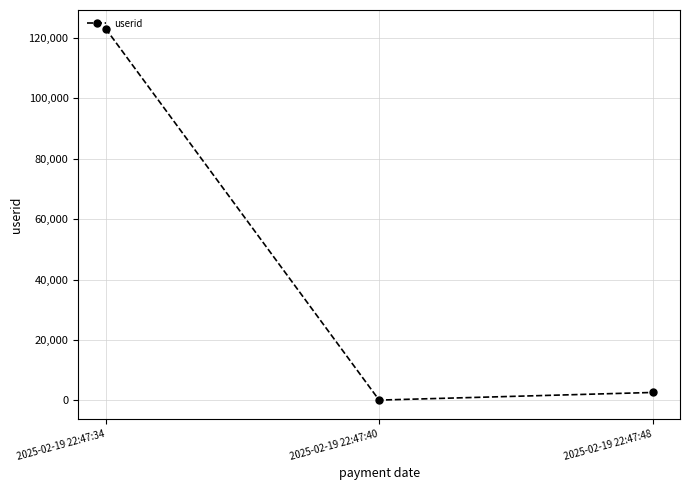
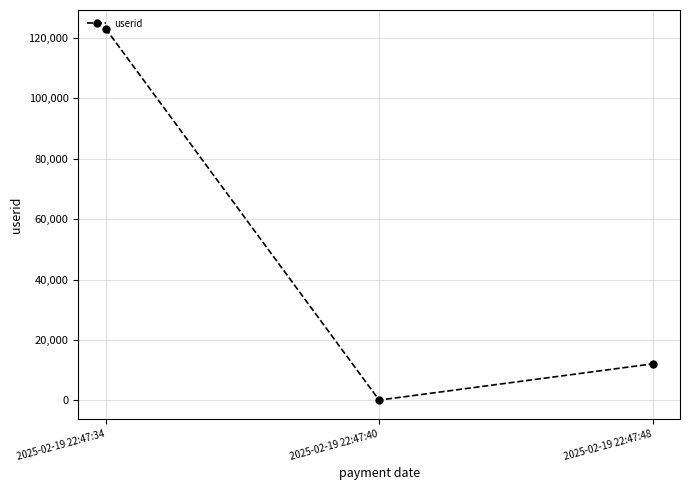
2025-02-19 22:47:48: 3,000 -> 12,000
